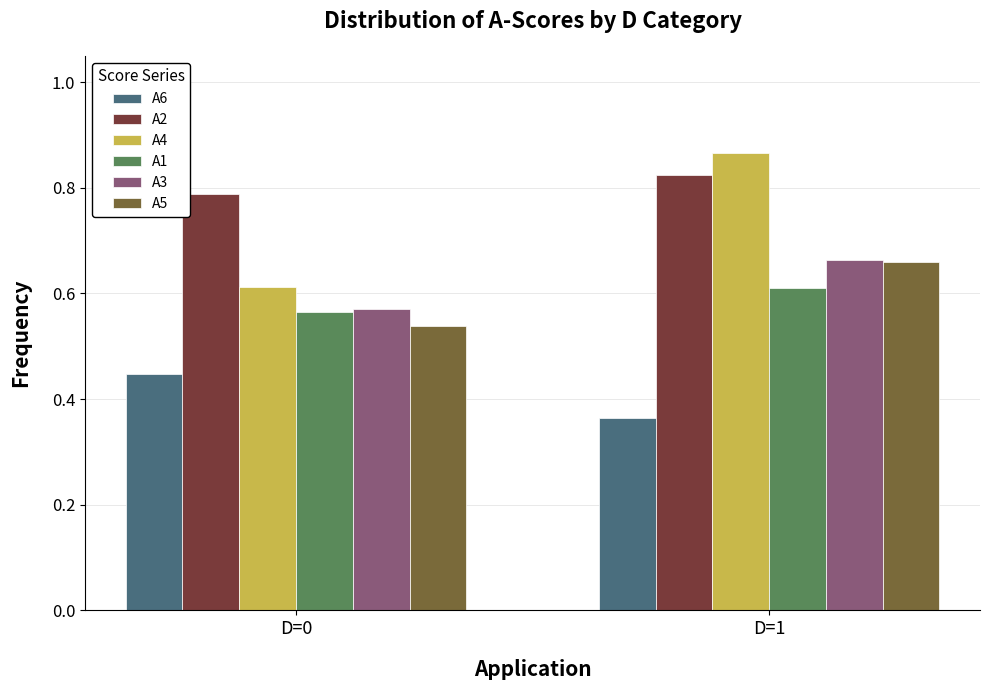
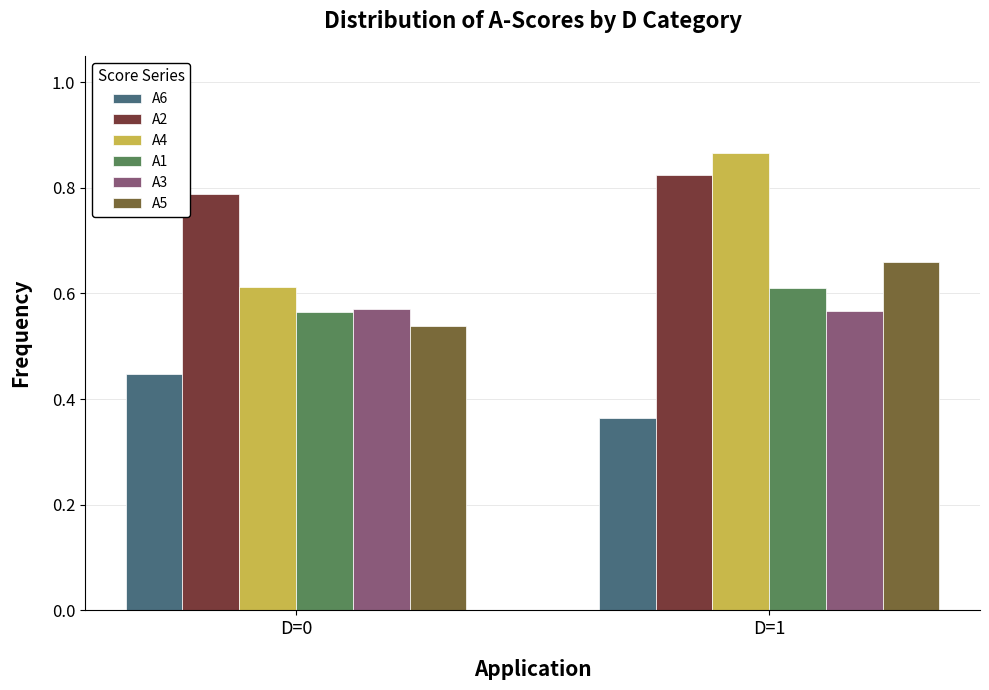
A3, D=1: 0.66 -> 0.57
